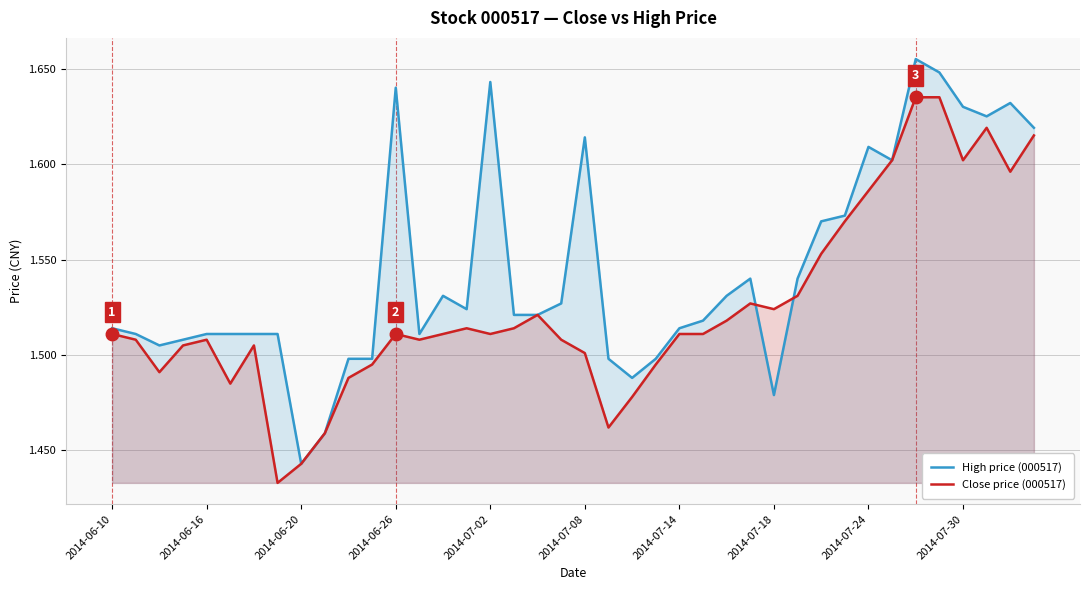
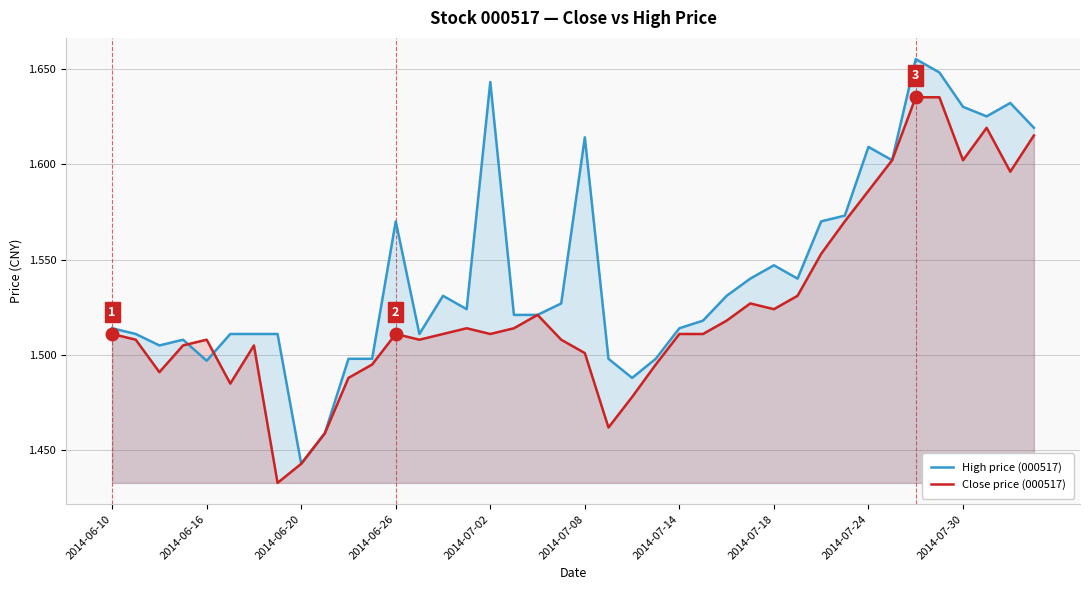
High price (000517), 2014-06-16: 1.511 -> 1.497
High price (000517), 2014-06-26: 1.64 -> 1.57
High price (000517), 2014-07-18: 1.479 -> 1.547
